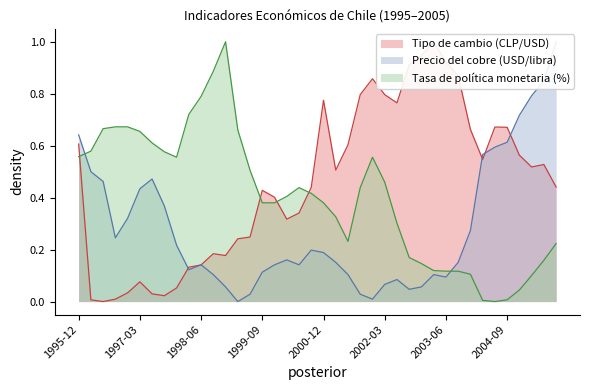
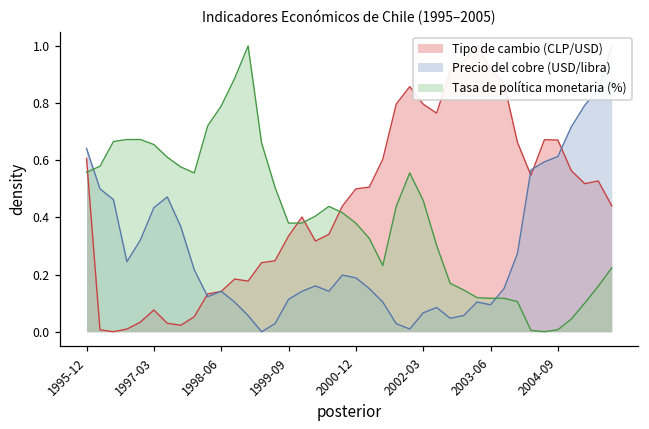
Tipo de cambio (CLP/USD), 1999-09: 0.43 -> 0.33
Tipo de cambio (CLP/USD), 2000-12: 0.77 -> 0.50
